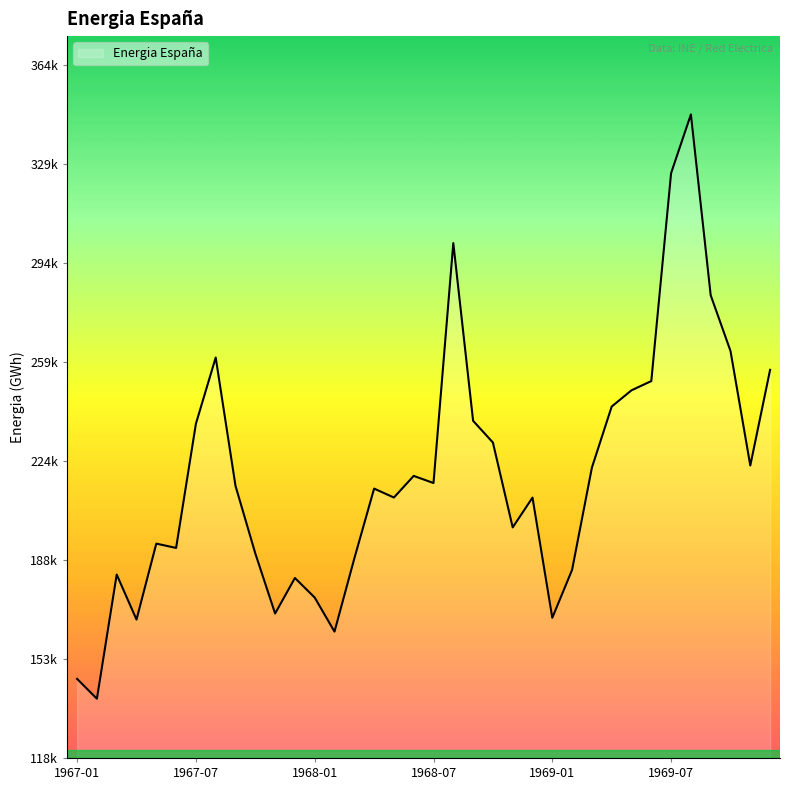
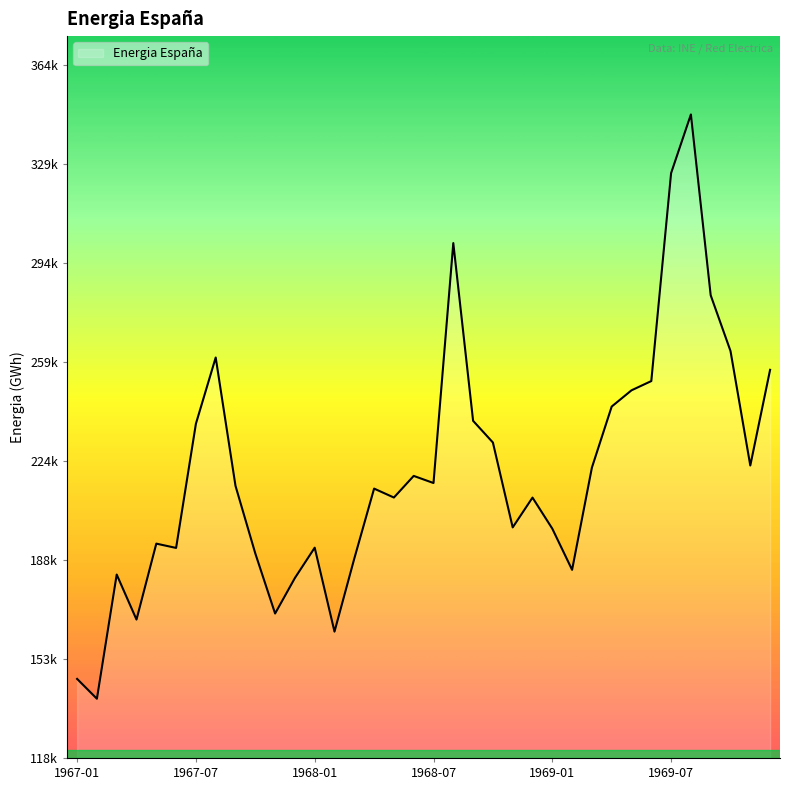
1968-01: 176000 -> 193000
1969-01: 169000 -> 200000
